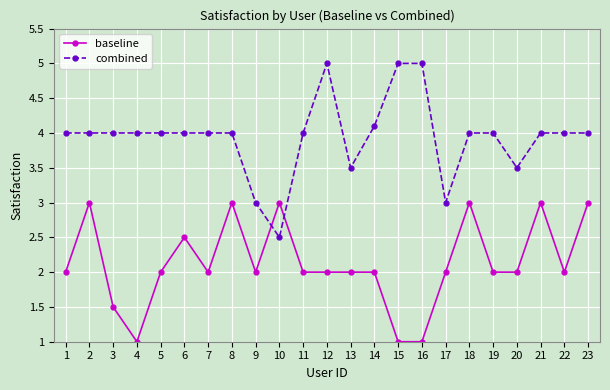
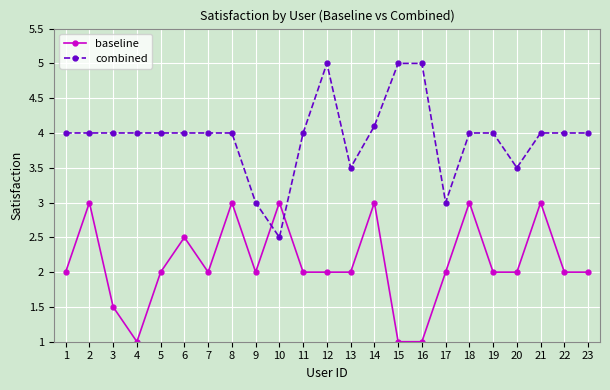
baseline, 14: 2 -> 3
baseline, 23: 3 -> 2
